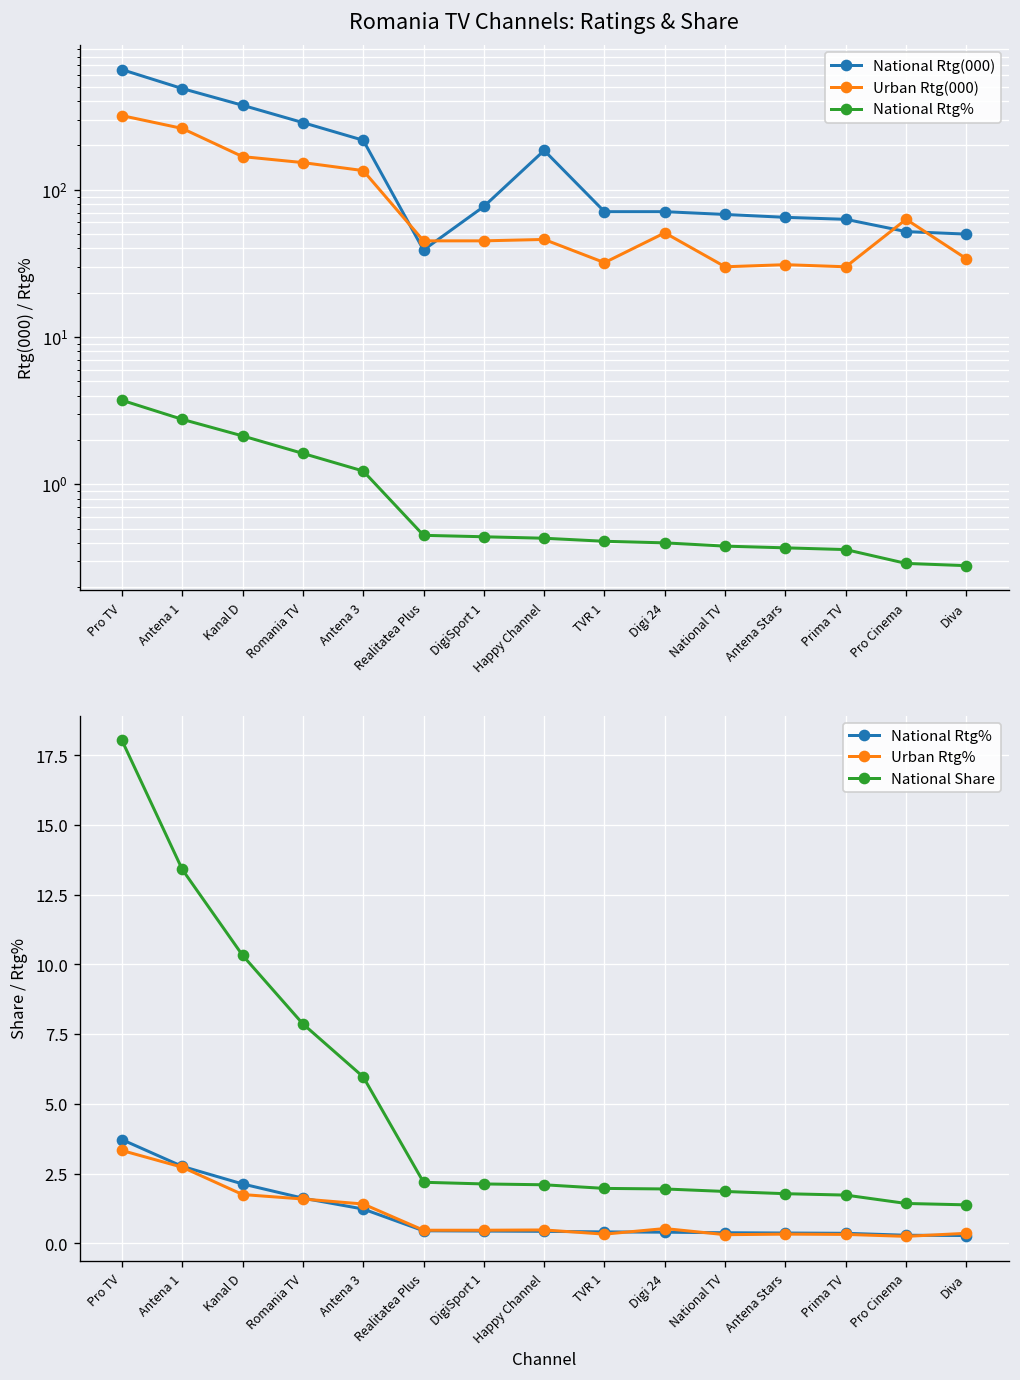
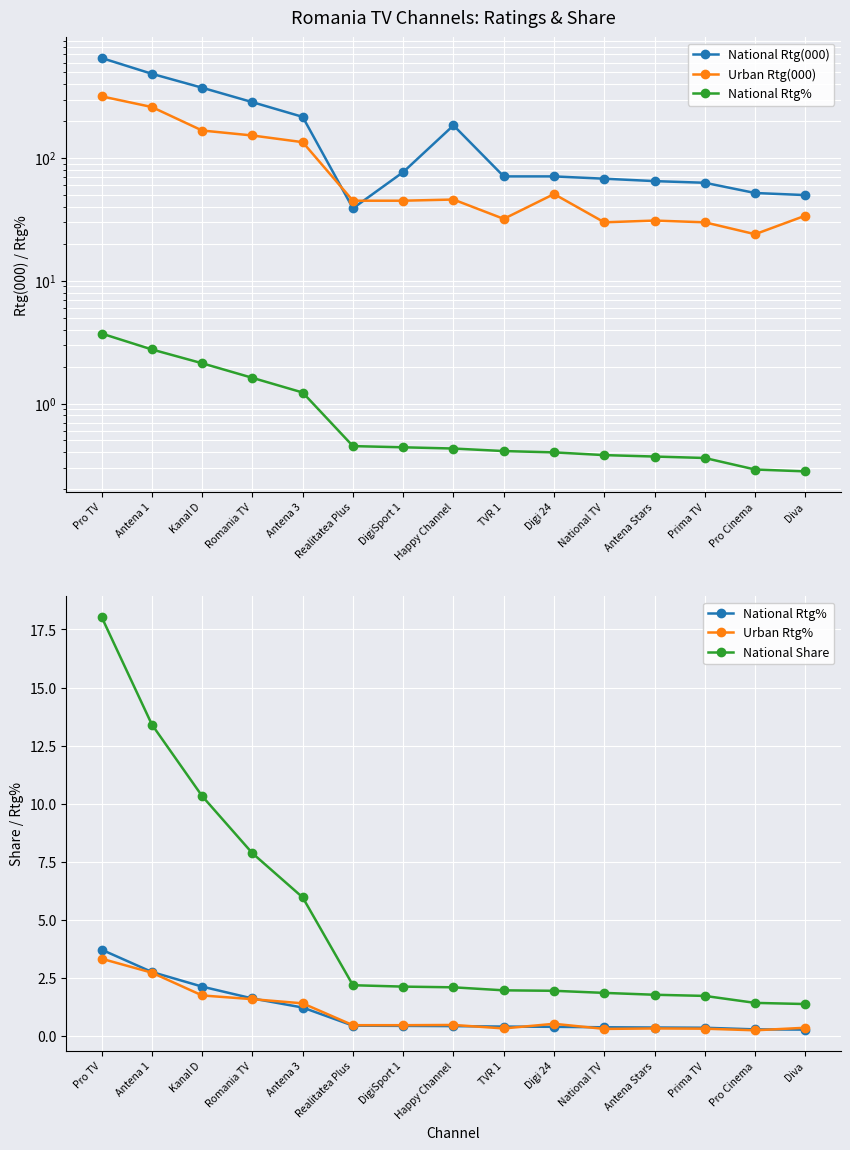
Romania TV Channels: Ratings & Share, Urban Rtg(000), Pro Cinema: 60 -> 24
